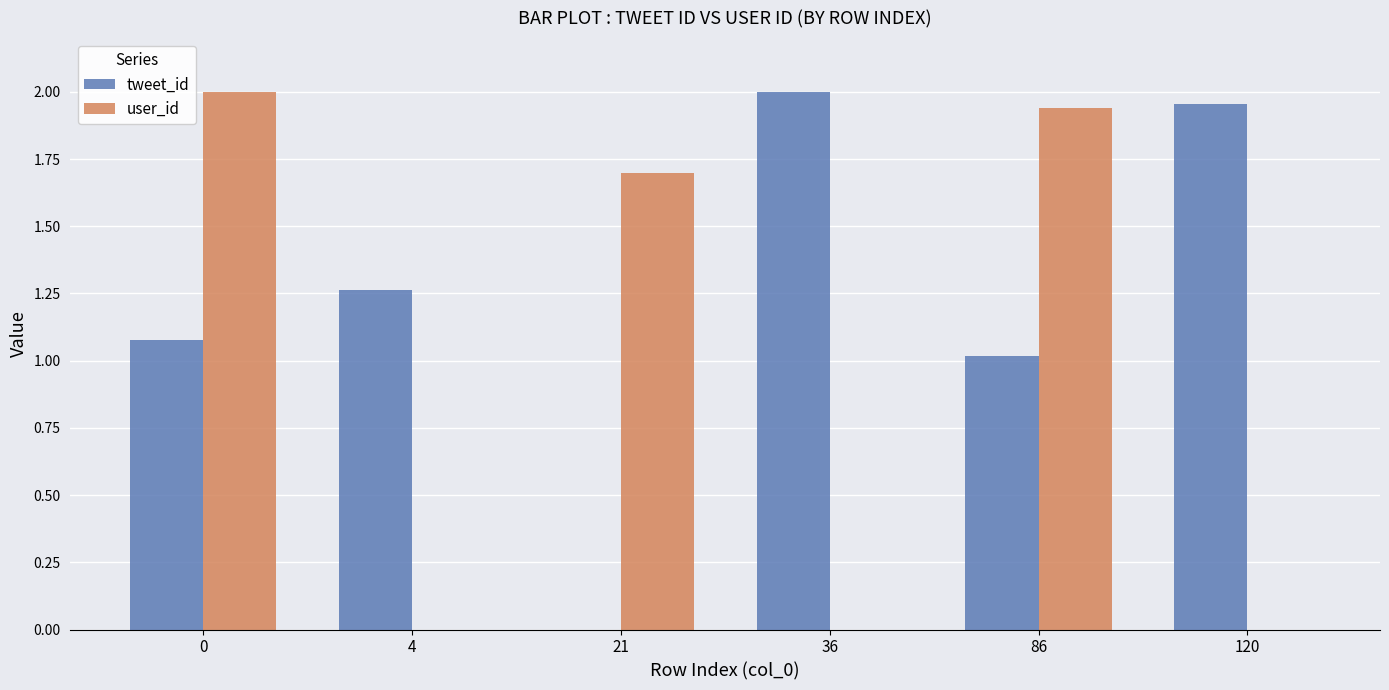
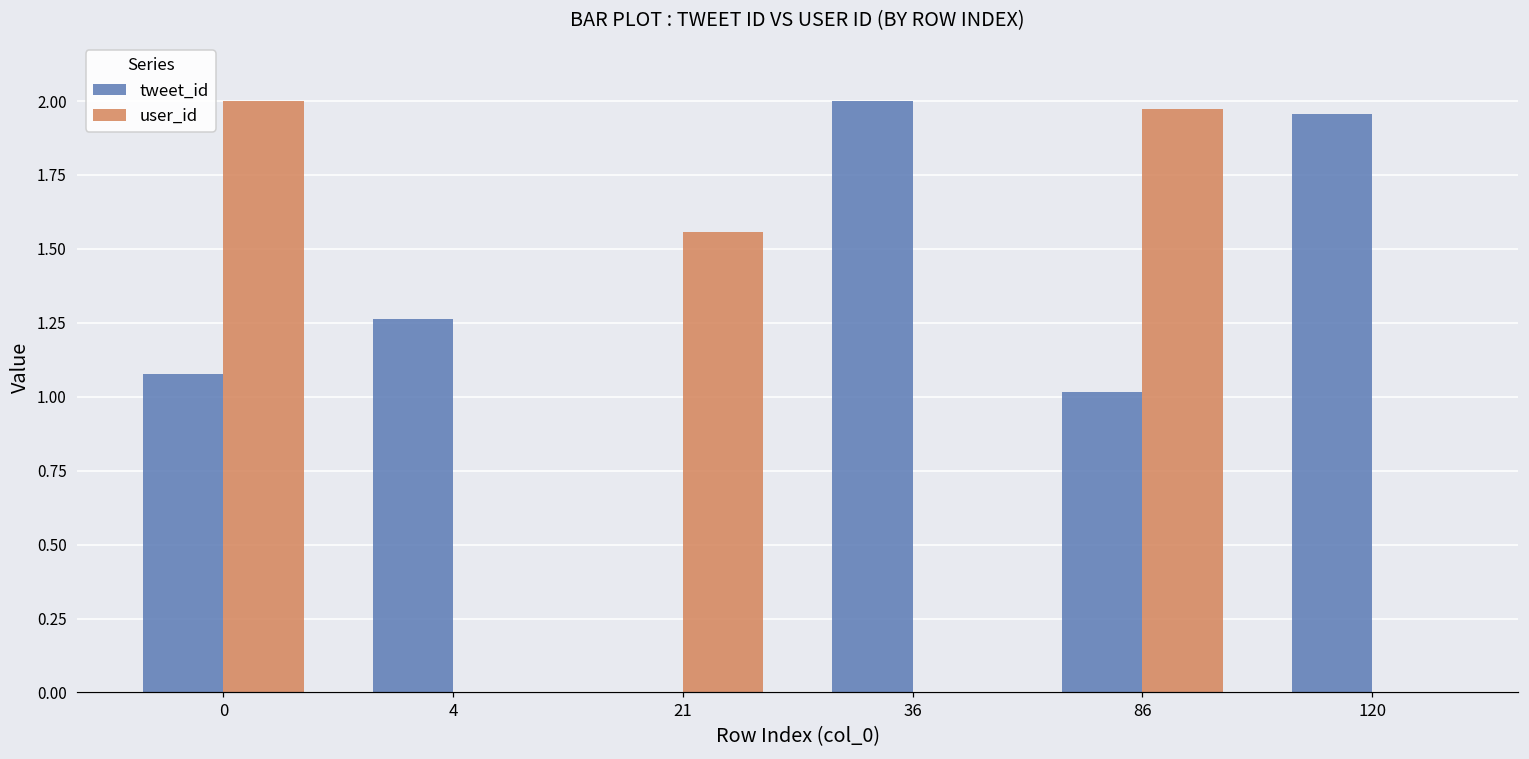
user_id, 21: 1.70 -> 1.56
user_id, 86: 1.94 -> 1.97
